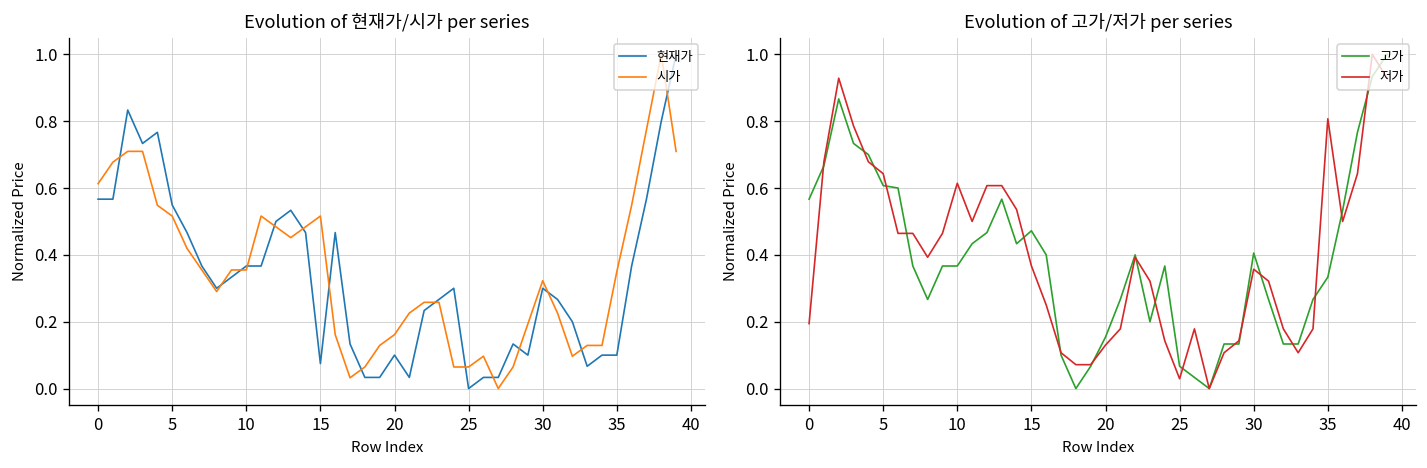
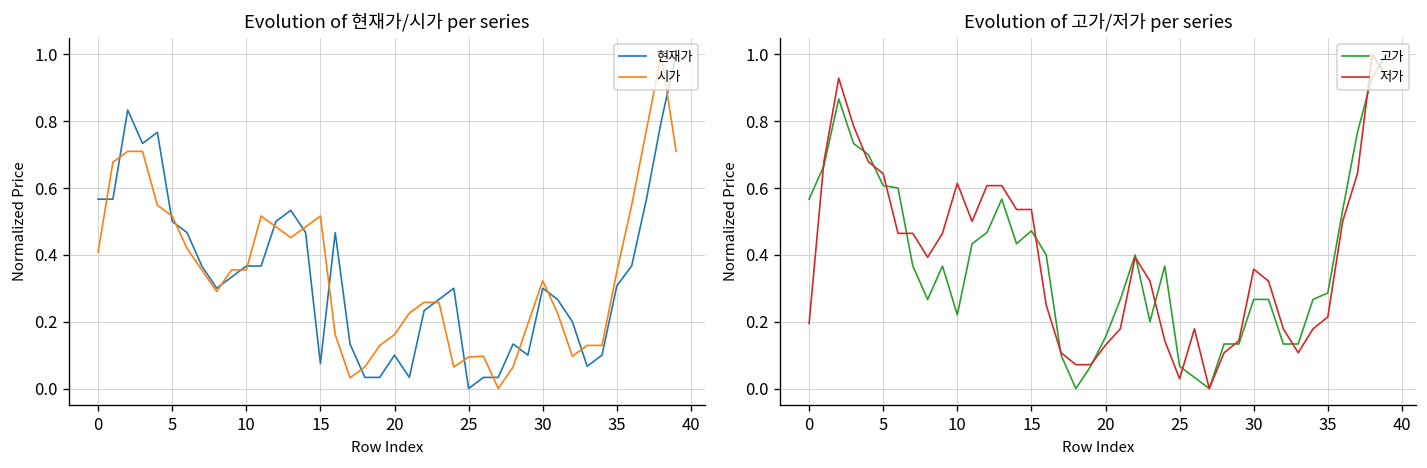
Evolution of 현재가/시가 per series, 시가, 0: 0.61 -> 0.41
Evolution of 현재가/시가 per series, 현재가, 5: 0.55 -> 0.50
Evolution of 현재가/시가 per series, 시가, 25: 0.06 -> 0.09
Evolution of 현재가/시가 per series, 현재가, 35: 0.10 -> 0.31
Evolution of 고가/저가 per series, 고가, 10: 0.37 -> 0.22
Evolution of 고가/저가 per series, 저가, 15: 0.37 -> 0.54
Evolution of 고가/저가 per series, 고가, 30: 0.41 -> 0.27
Evolution of 고가/저가 per series, 고가, 35: 0.33 -> 0.29
Evolution of 고가/저가 per series, 저가, 35: 0.81 -> 0.21
